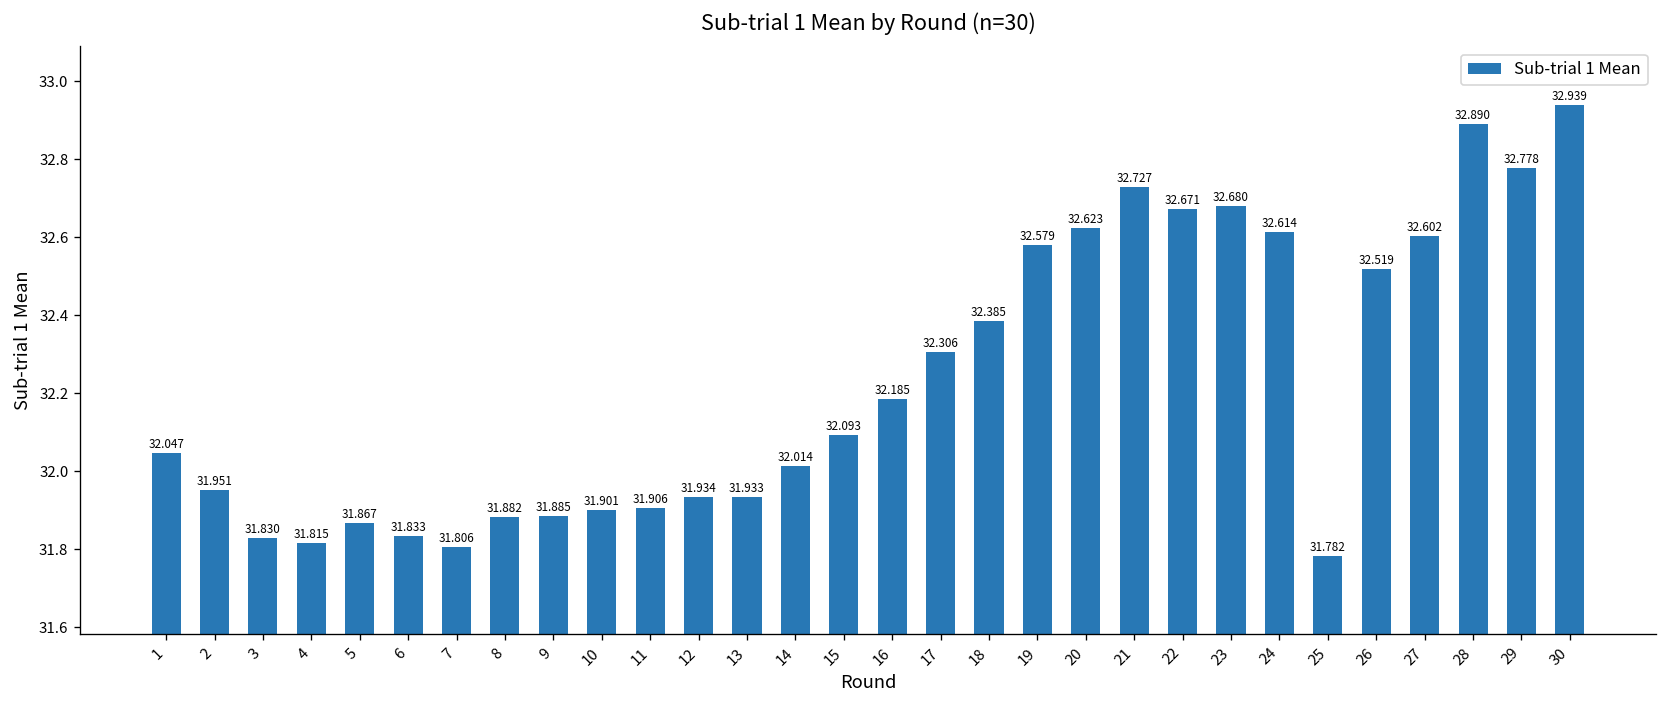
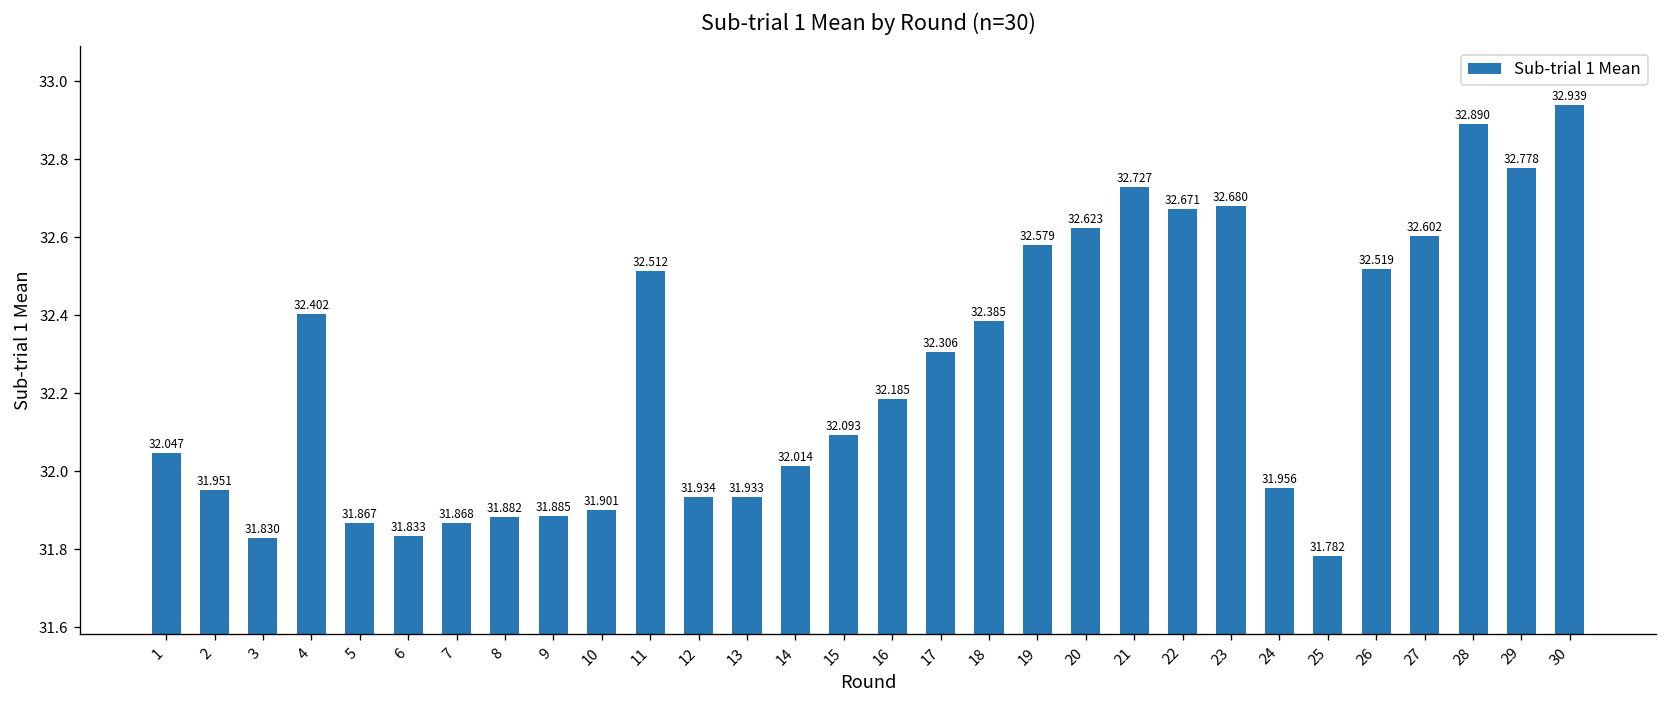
4: 31.815 -> 32.402
7: 31.806 -> 31.868
11: 31.906 -> 32.512
24: 32.614 -> 31.956
